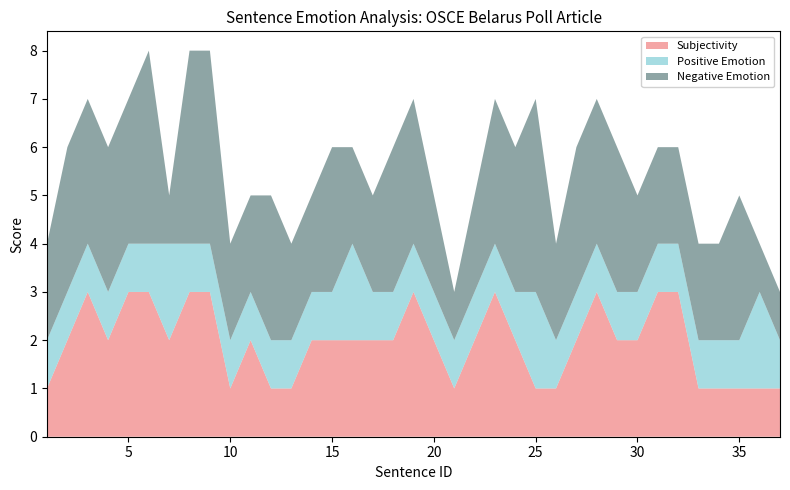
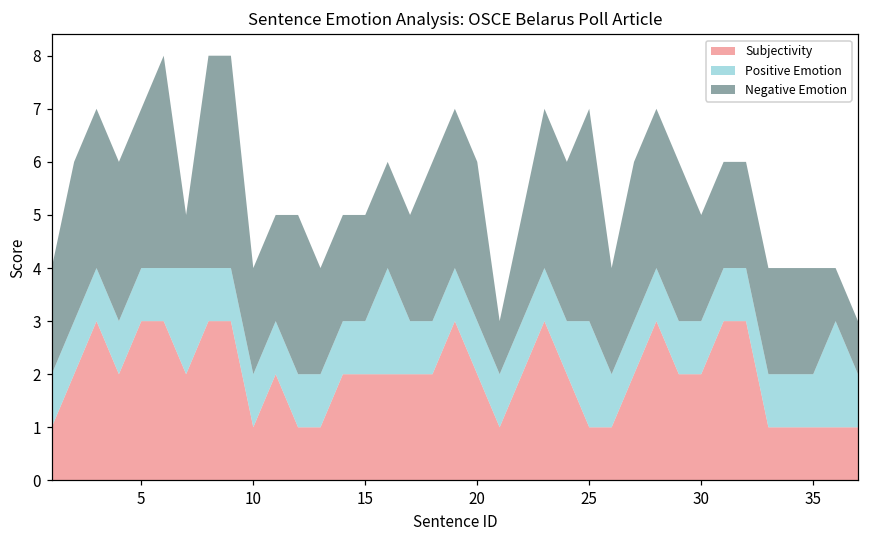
Negative Emotion, 15: 3 -> 2
Negative Emotion, 20: 2 -> 3
Negative Emotion, 35: 3 -> 2
